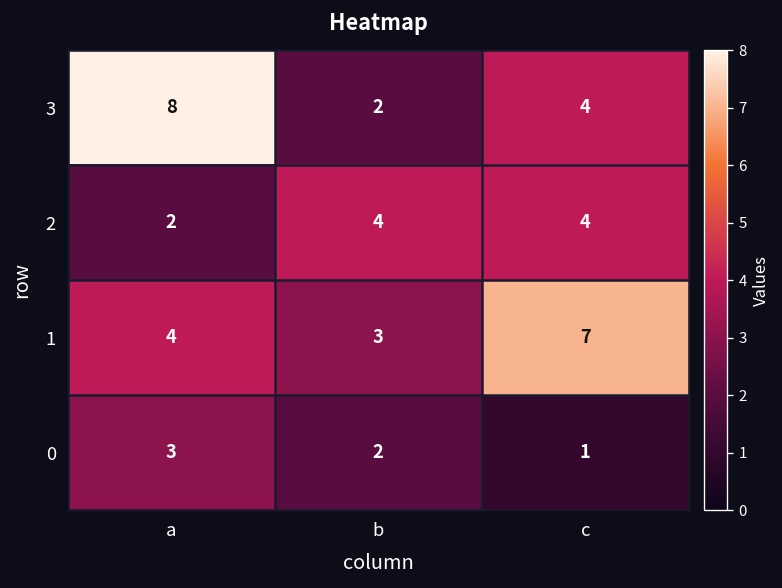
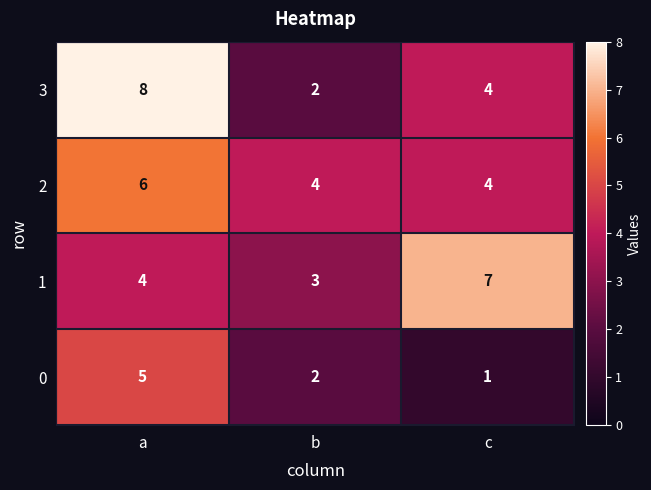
2, a: 2 -> 6
0, a: 3 -> 5
